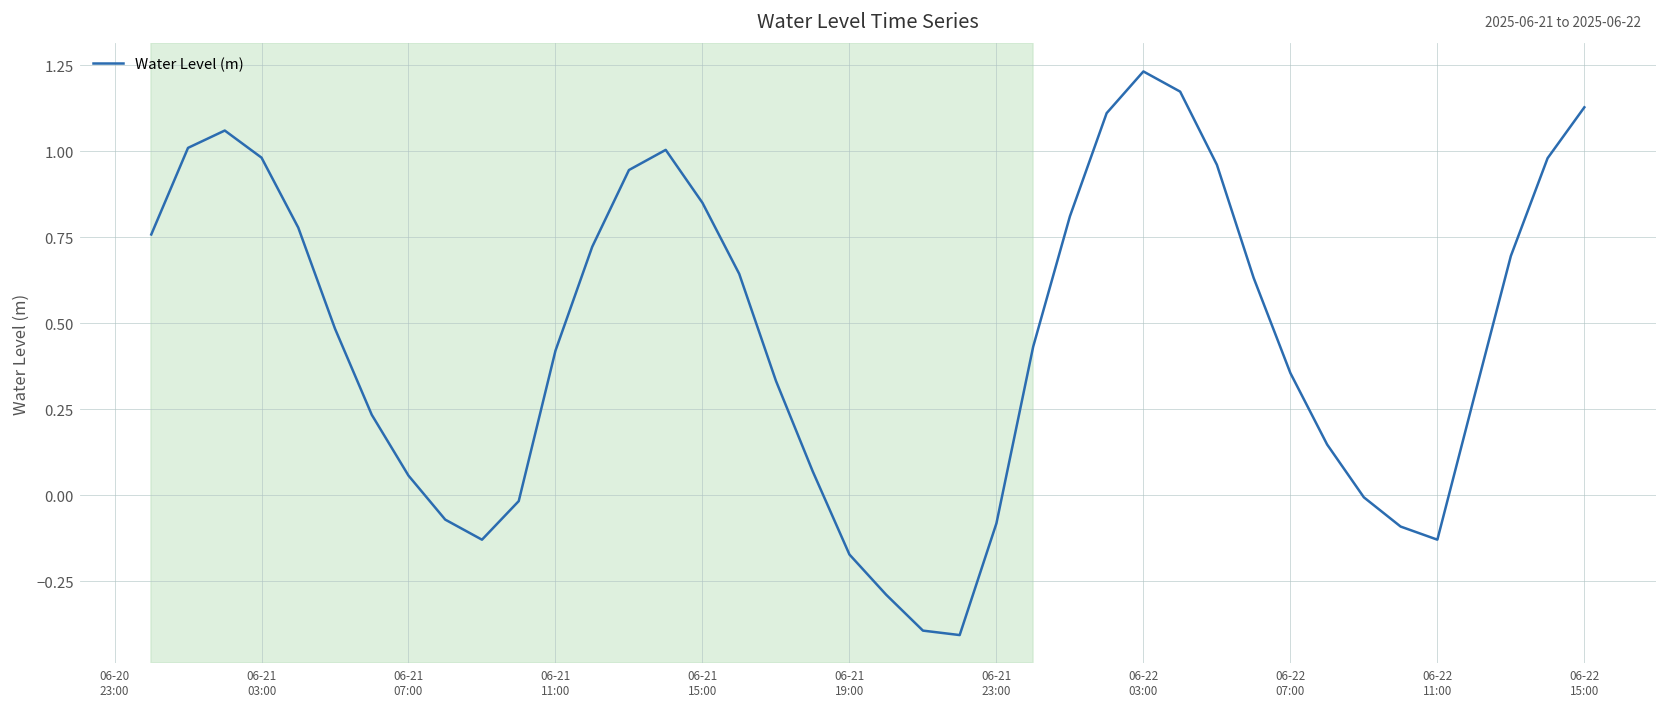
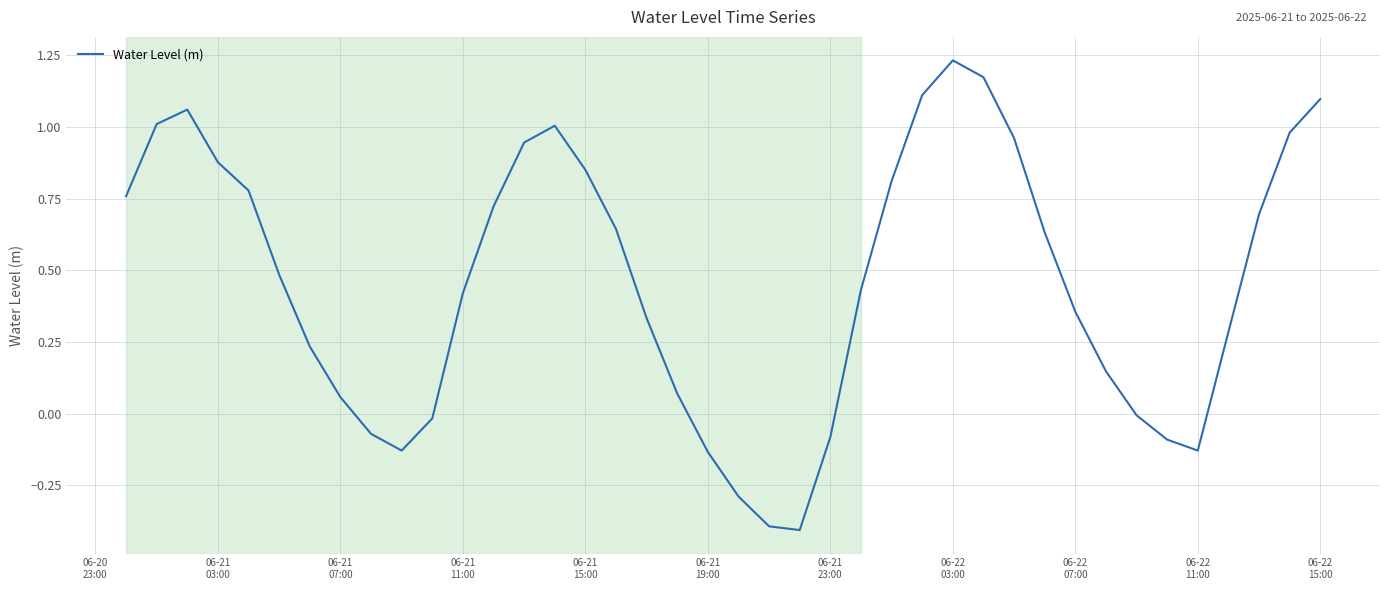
06-21 03:00: 0.98 -> 0.88
06-21 19:00: -0.17 -> -0.13
06-22 15:00: 1.13 -> 1.10
